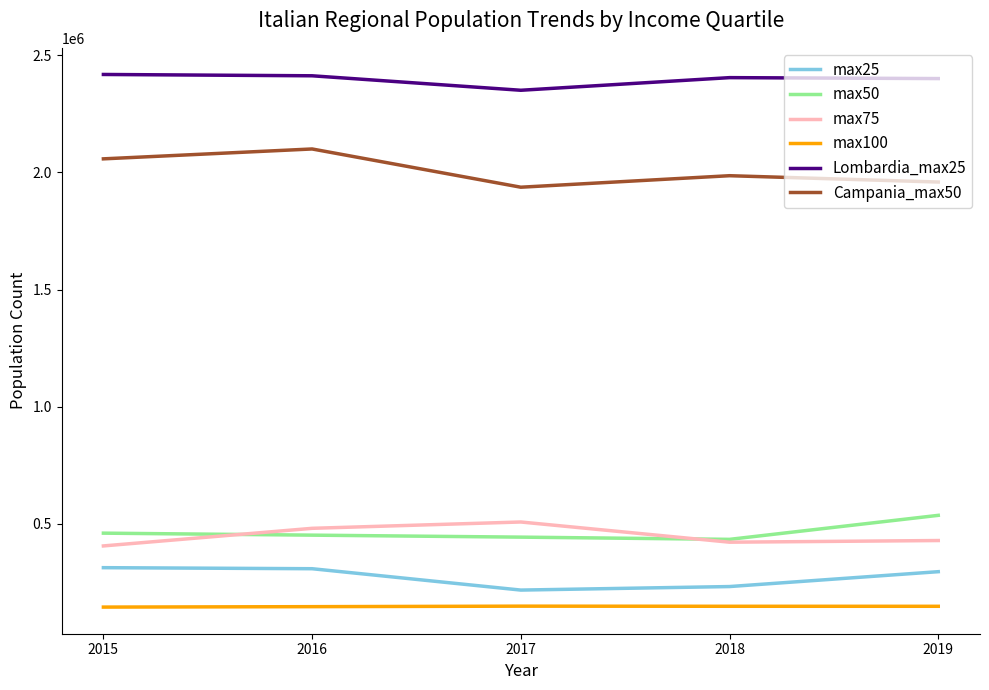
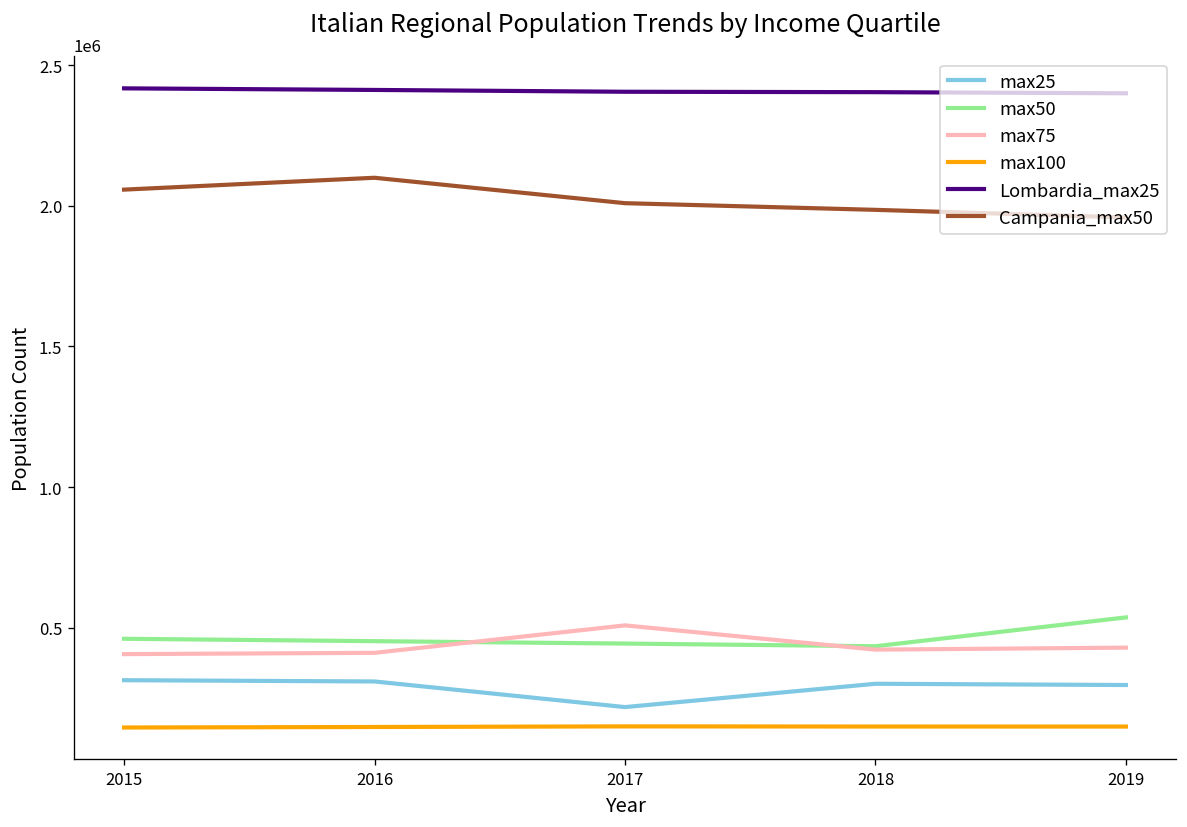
max75, 2016: 480000 -> 410000
Lombardia_max25, 2017: 2350000 -> 2410000
Campania_max50, 2017: 1940000 -> 2010000
max25, 2018: 230000 -> 300000
